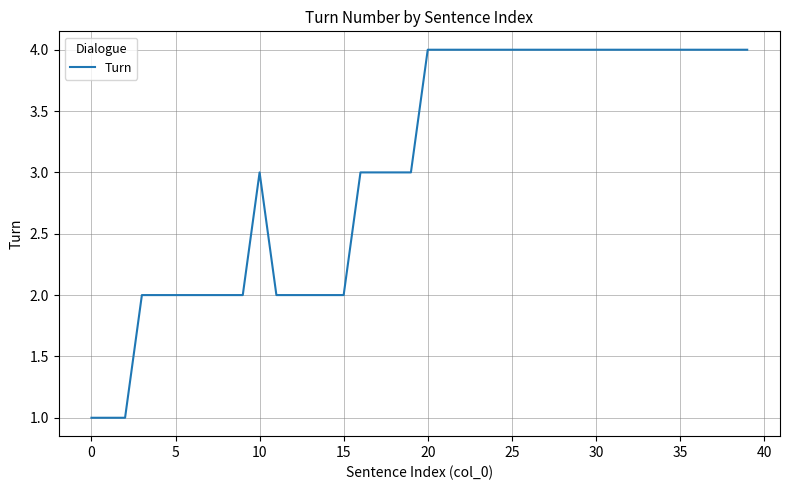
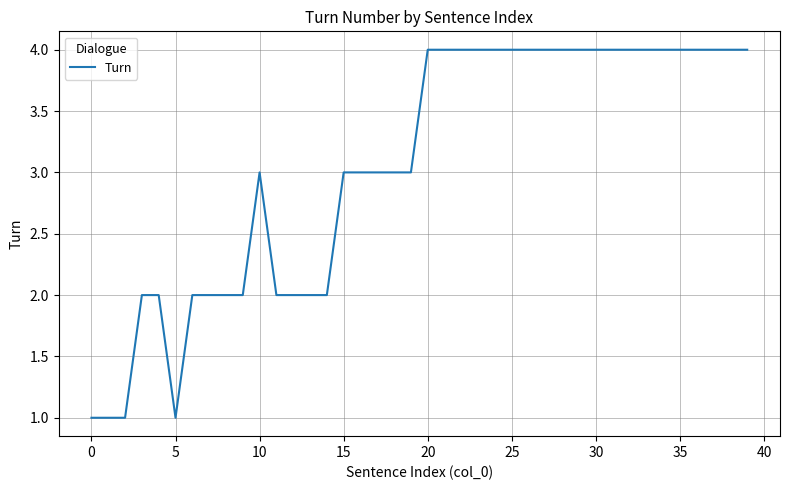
5: 2 -> 1
15: 2 -> 3
